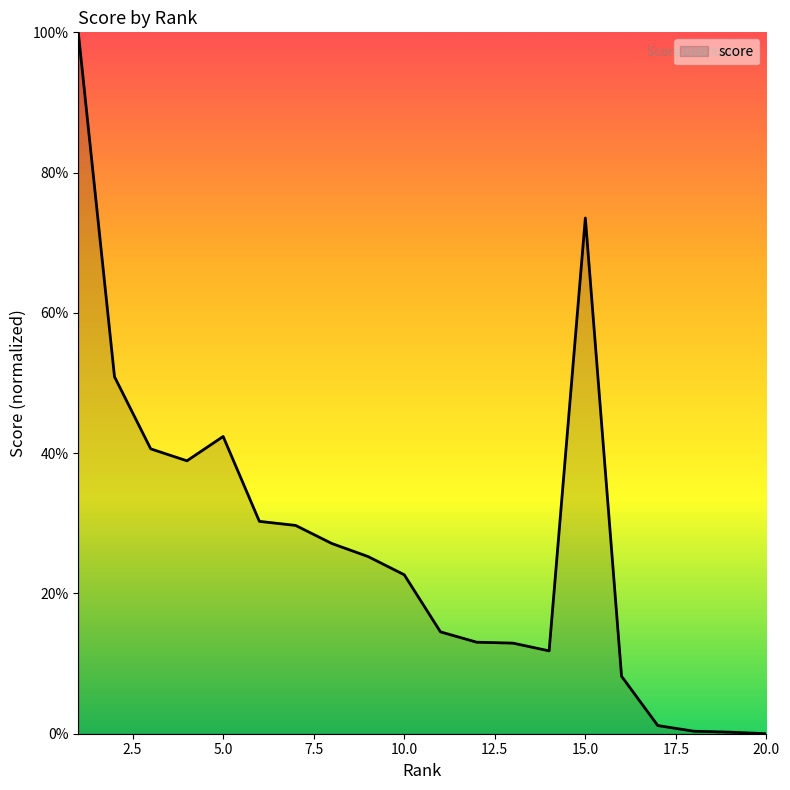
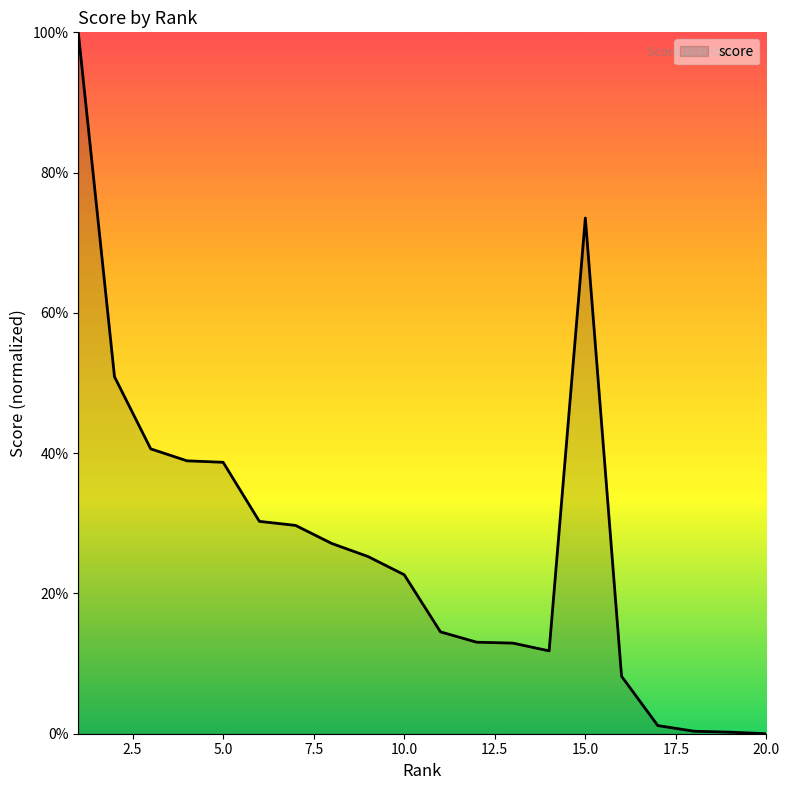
5.0: 42% -> 39%
